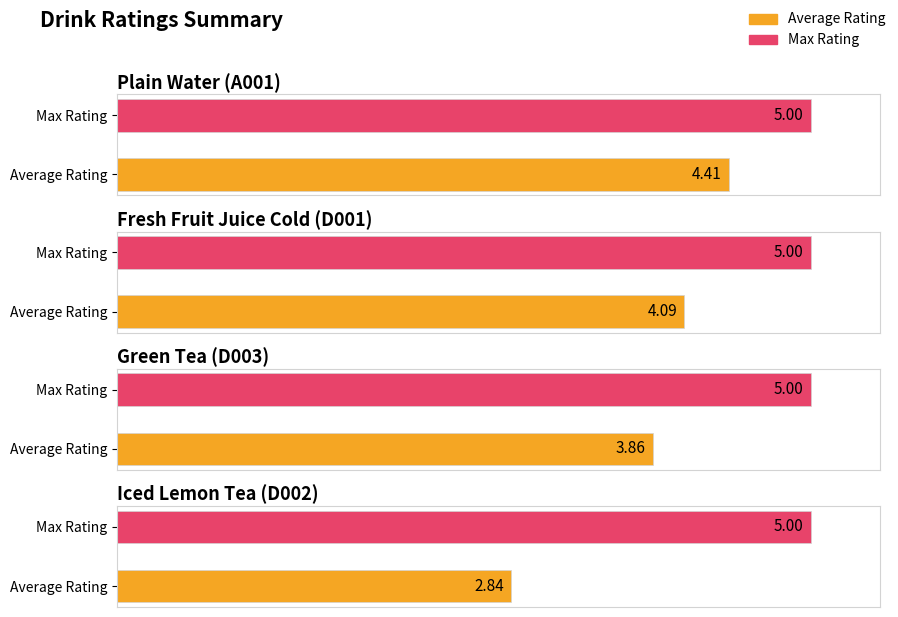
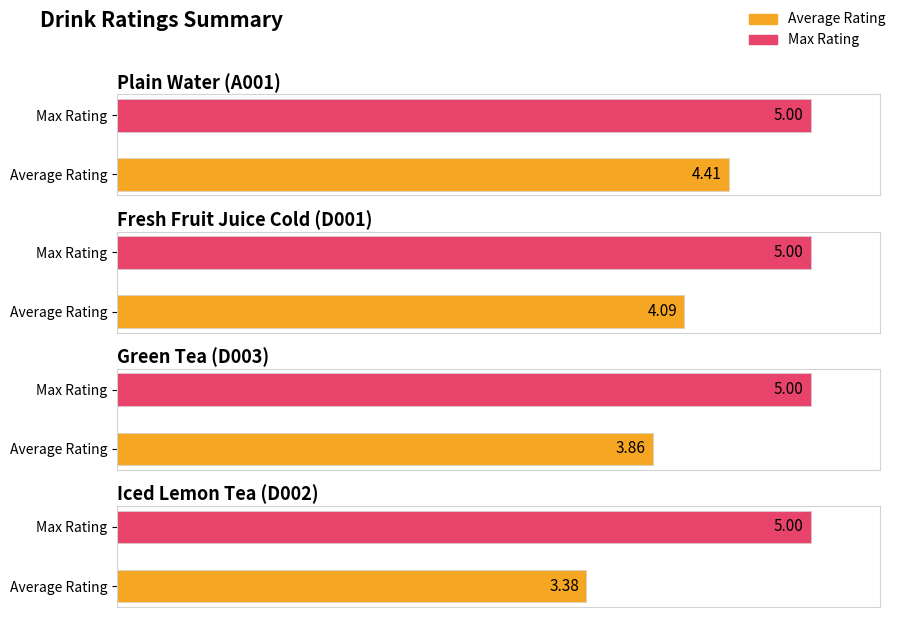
Iced Lemon Tea (D002), Average Rating: 2.84 -> 3.38
